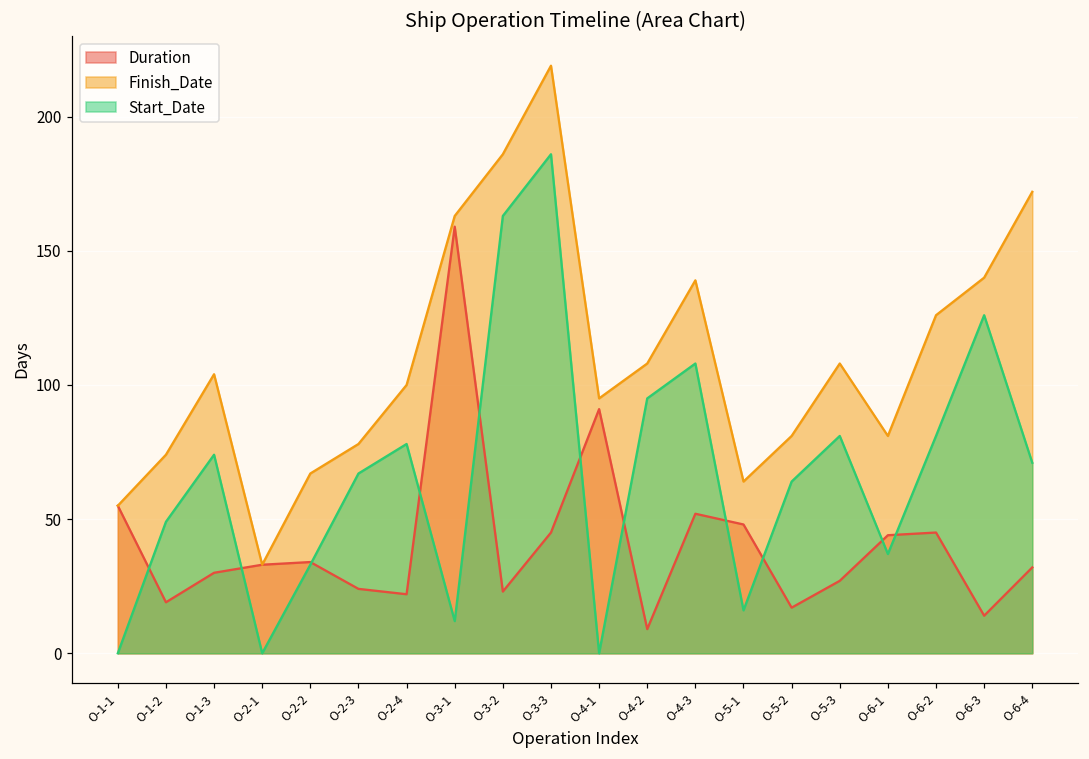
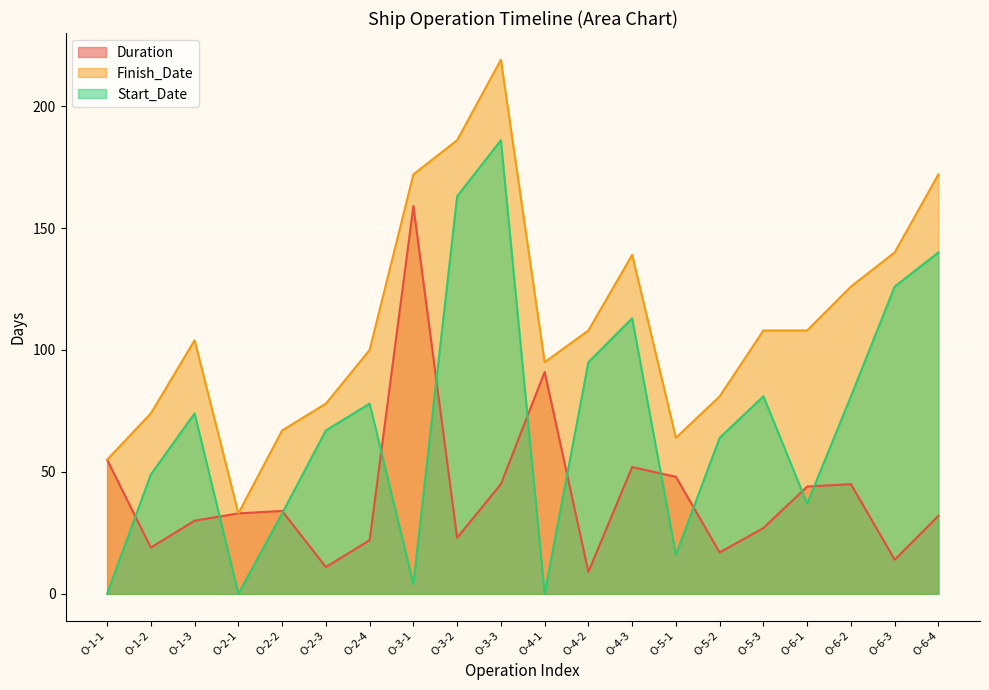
Duration, O-2-3: 24 -> 11
Finish_Date, O-3-1: 163 -> 172
Start_Date, O-3-1: 12 -> 4
Start_Date, O-4-3: 108 -> 113
Finish_Date, O-6-1: 81 -> 108
Start_Date, O-6-4: 71 -> 140
